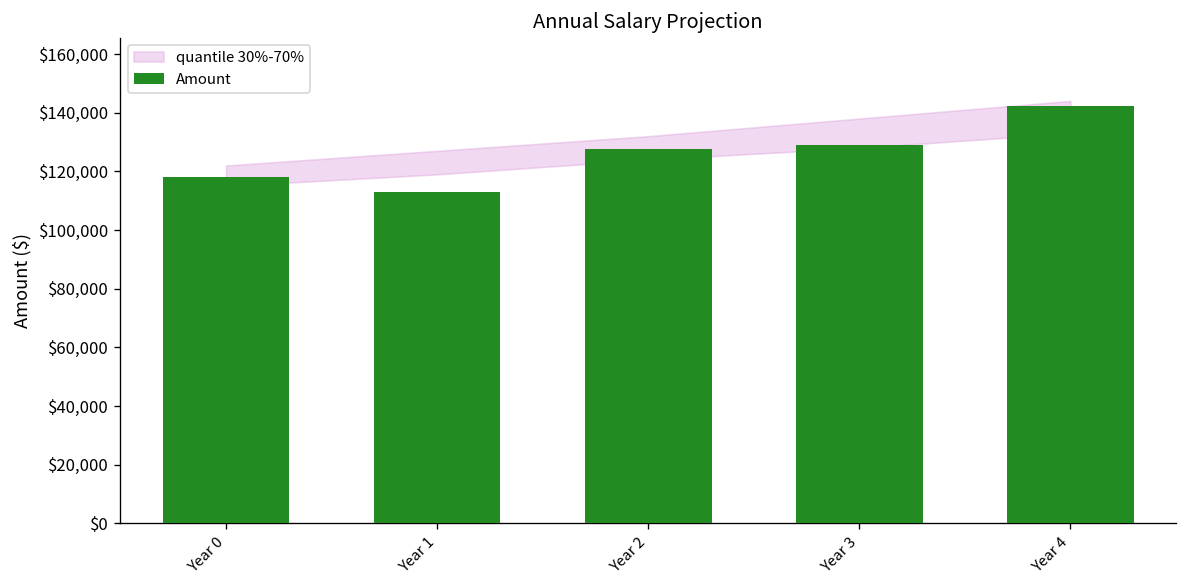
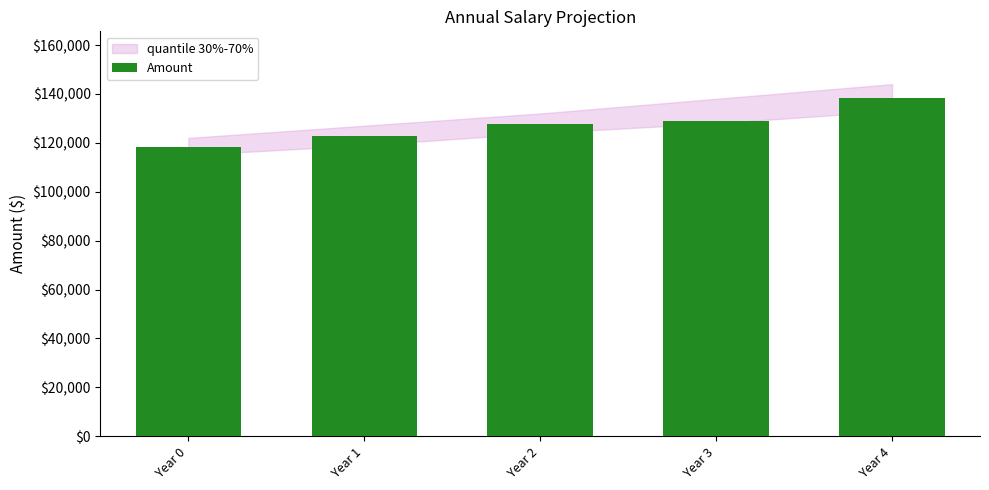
Amount, Year 1: $113,000 -> $123,000
Amount, Year 4: $142,000 -> $138,000
